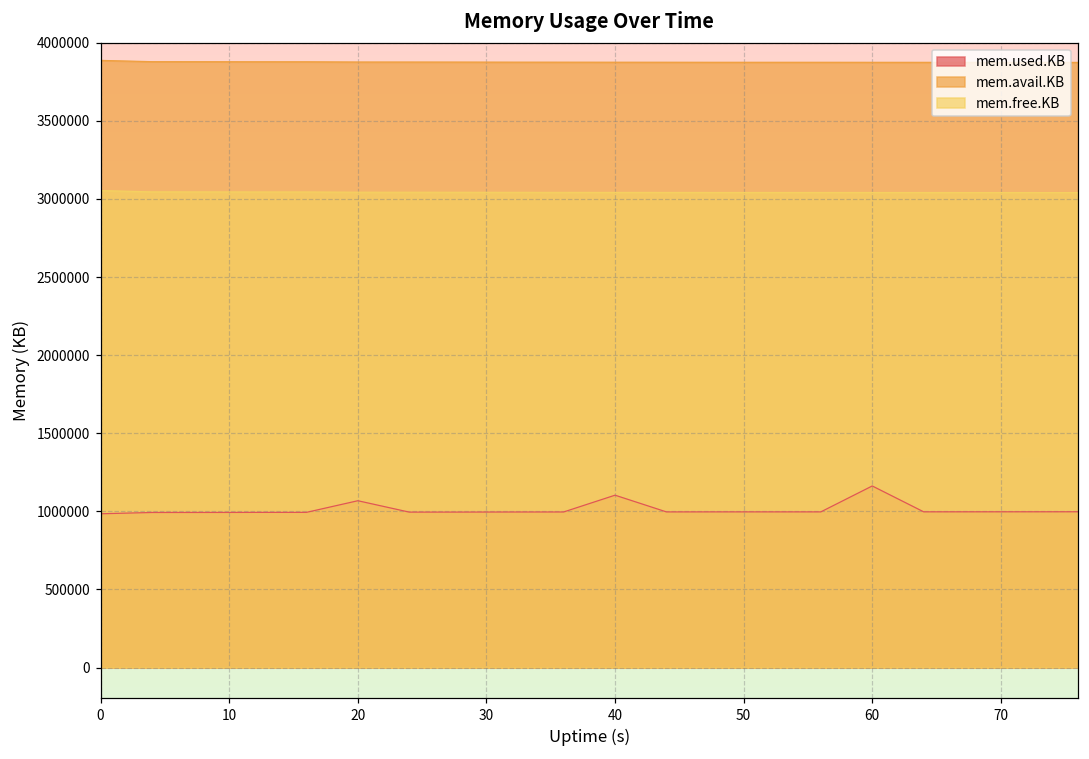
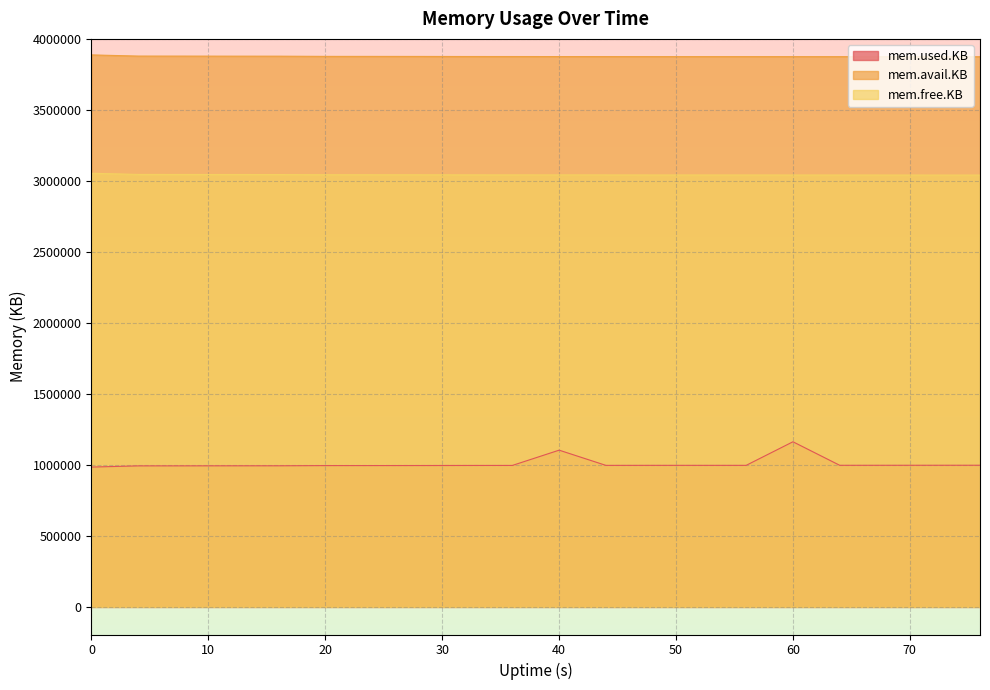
mem.used.KB, 20: 1070000 -> 1000000
